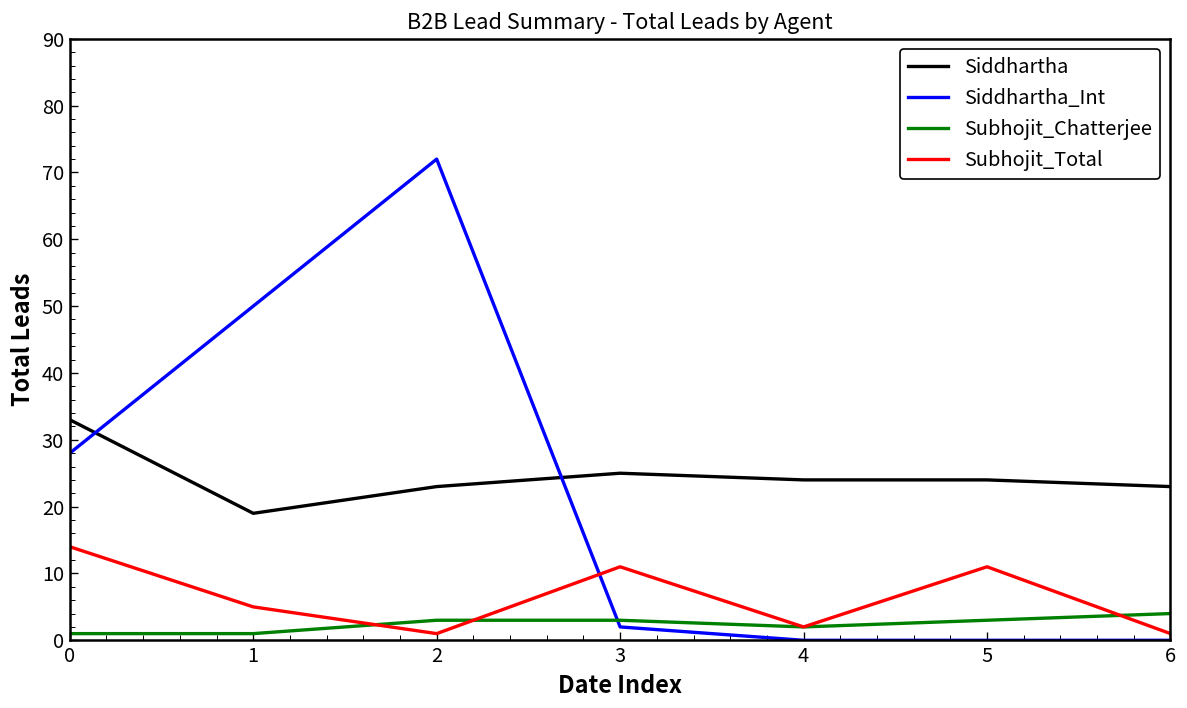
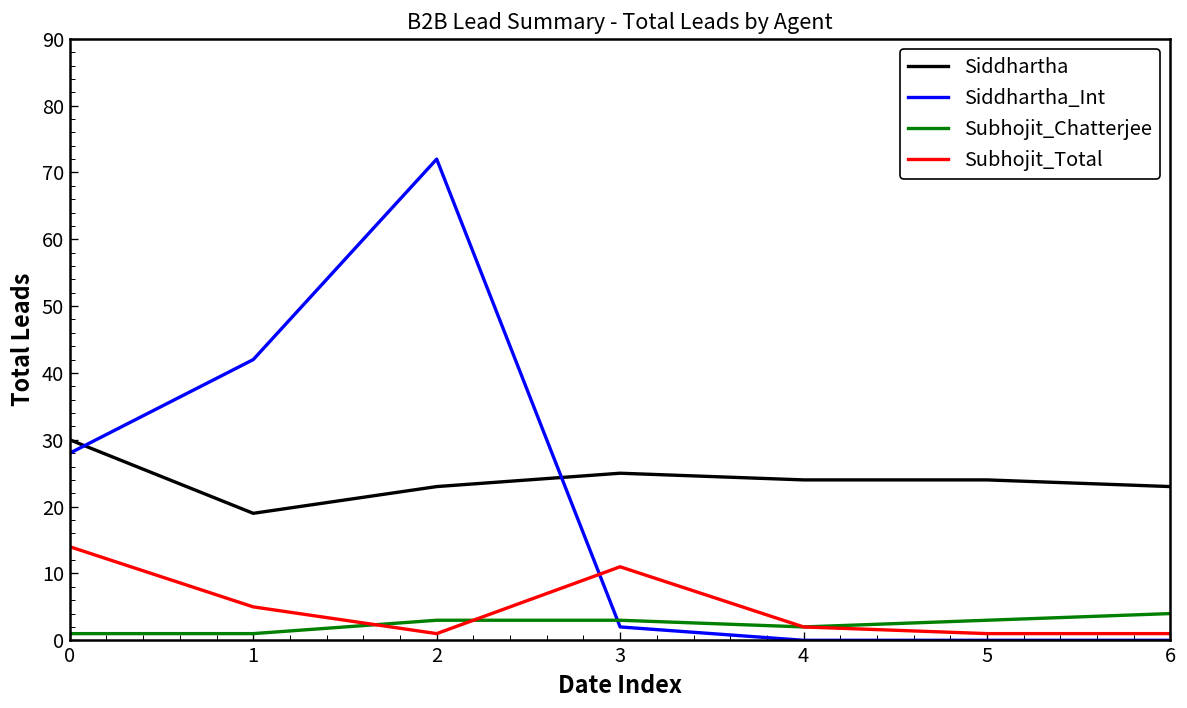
Siddhartha, 0: 33 -> 30
Siddhartha_Int, 1: 50 -> 42
Subhojit_Total, 5: 11 -> 1
